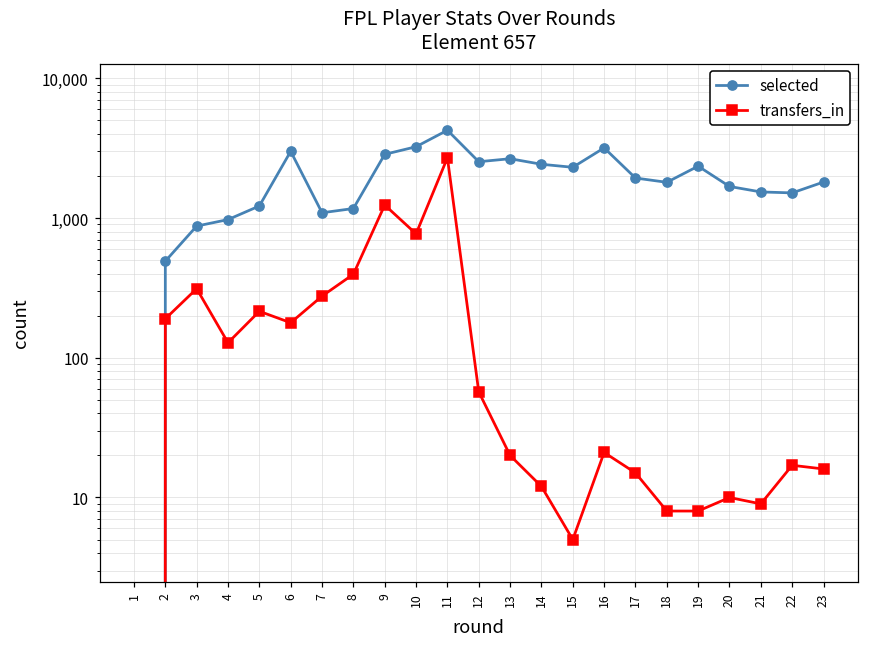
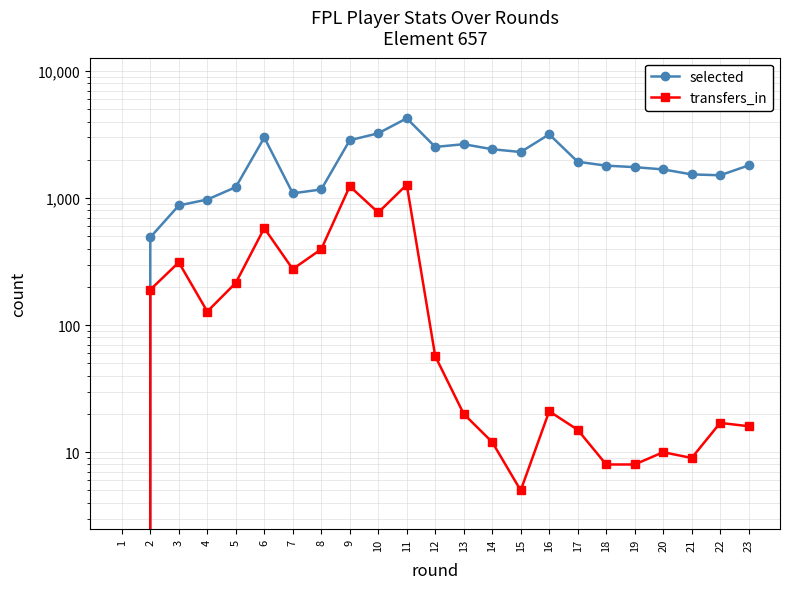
transfers_in, 6: 180 -> 600
transfers_in, 11: 2,700 -> 1,300
selected, 19: 2,300 -> 1,800
